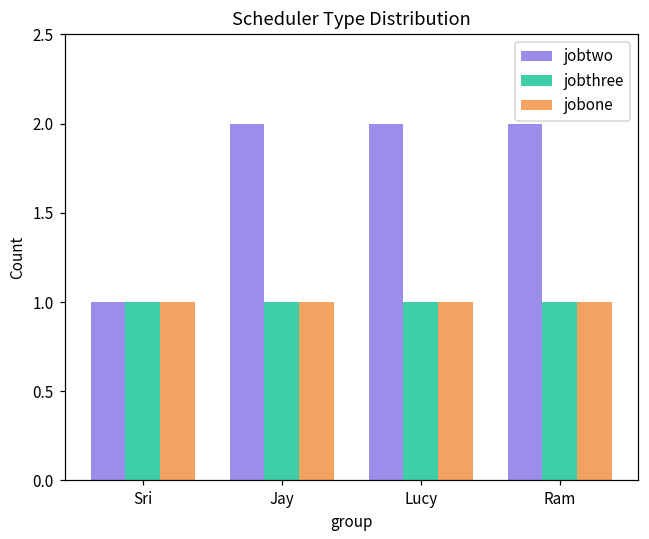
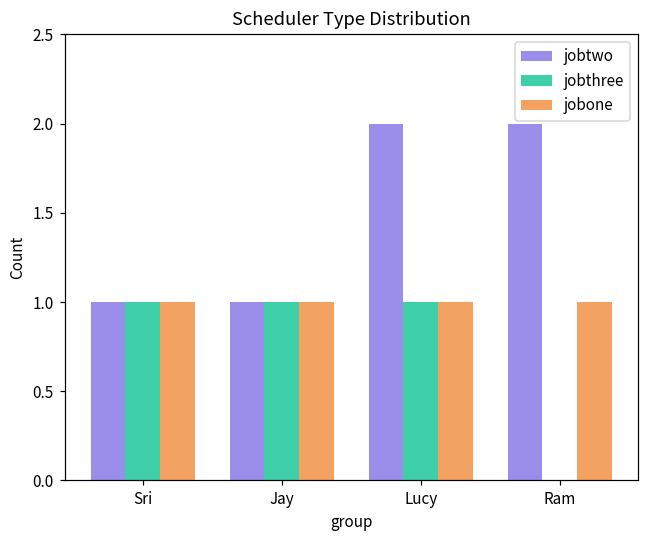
jobtwo, Jay: 2 -> 1
jobthree, Ram: 1 -> 0
